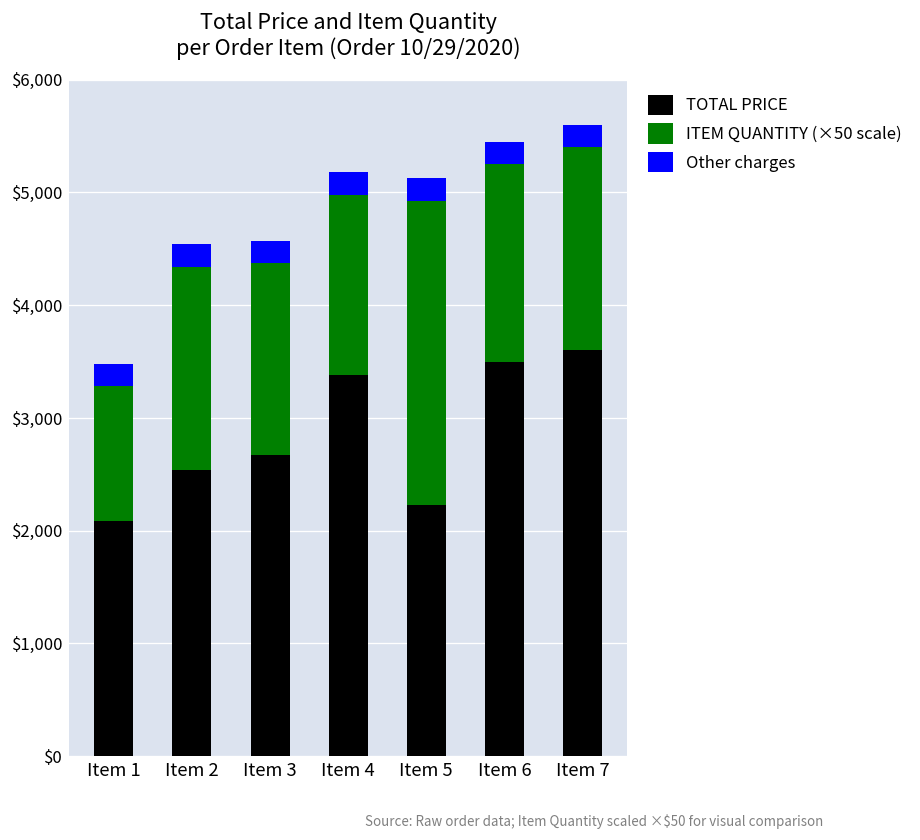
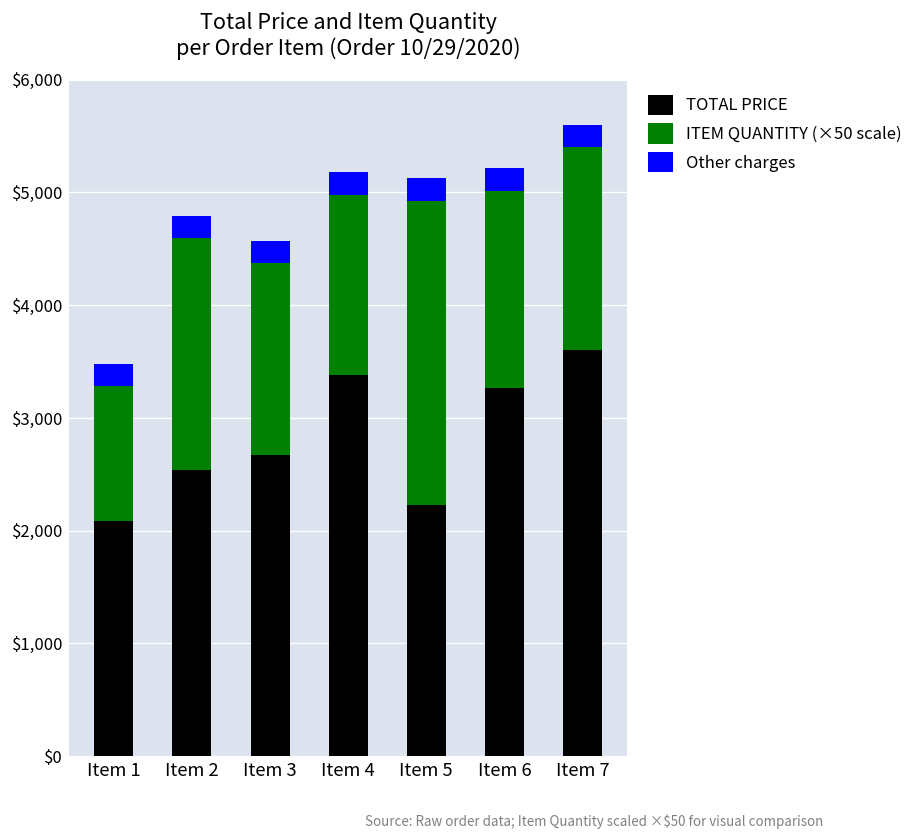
ITEM QUANTITY (×50 scale), Item 2: $1,800 -> $2,100
TOTAL PRICE, Item 6: $3,500 -> $3,300
